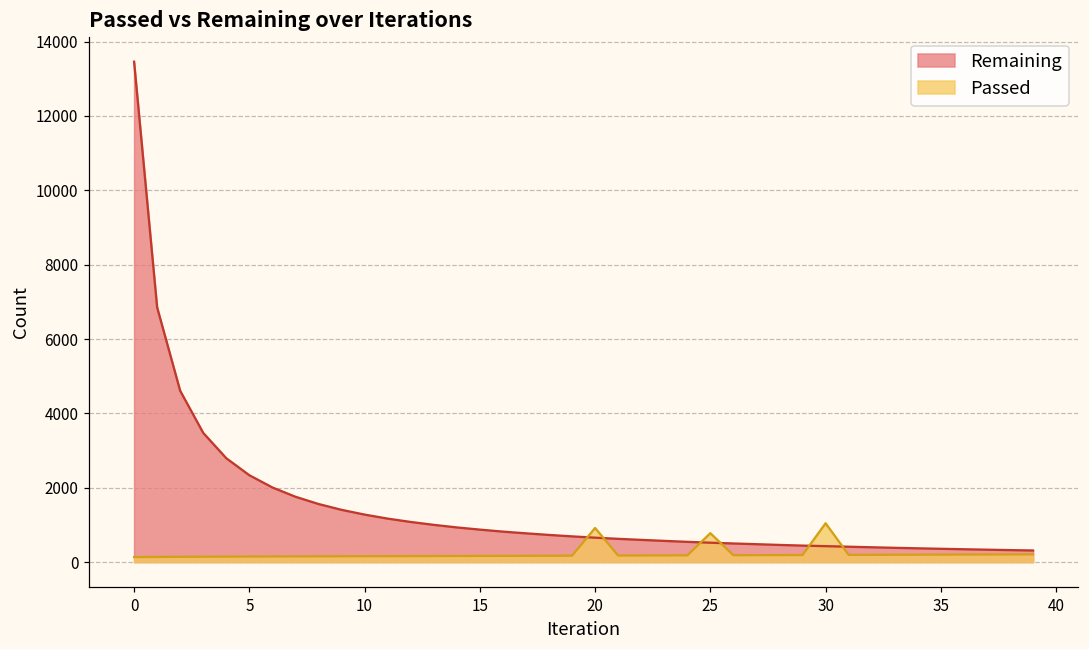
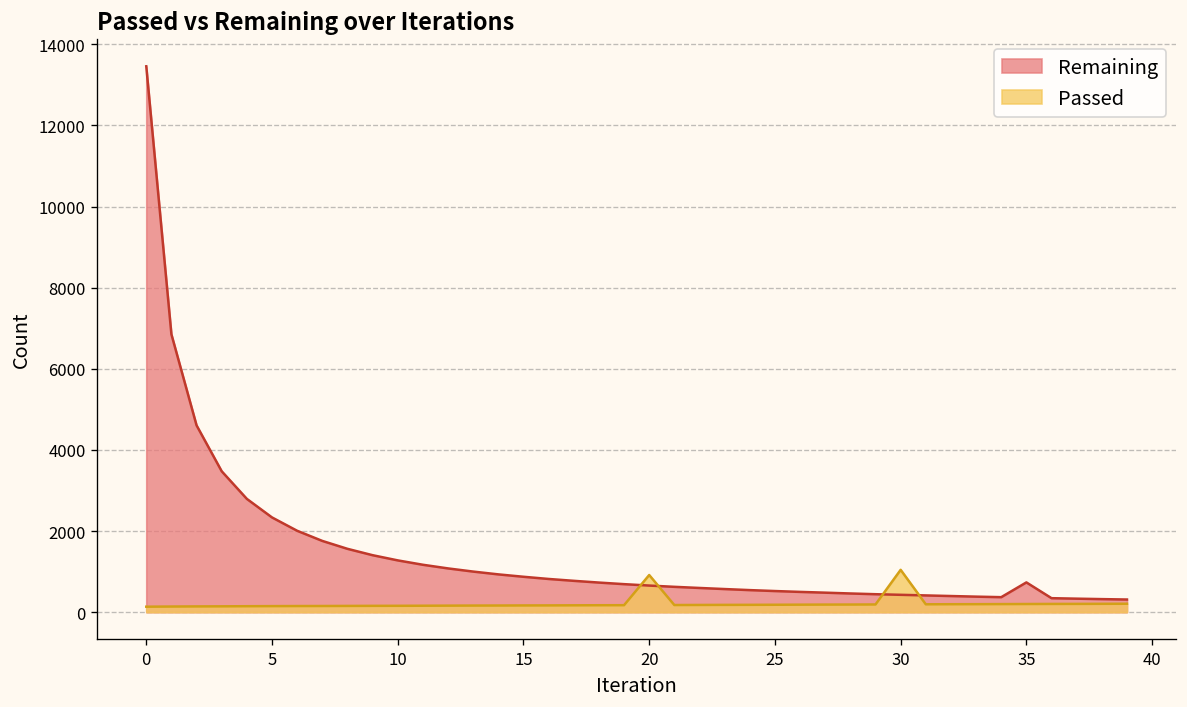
Passed, 25: 800 -> 200
Remaining, 35: 400 -> 700
